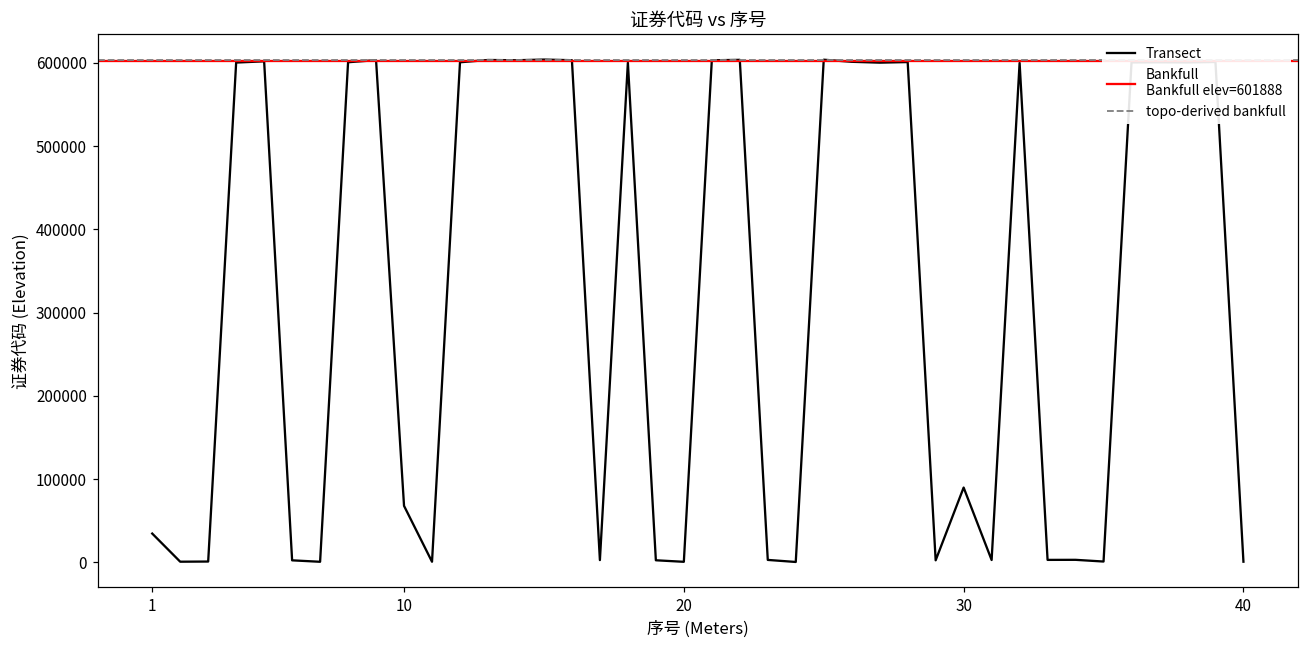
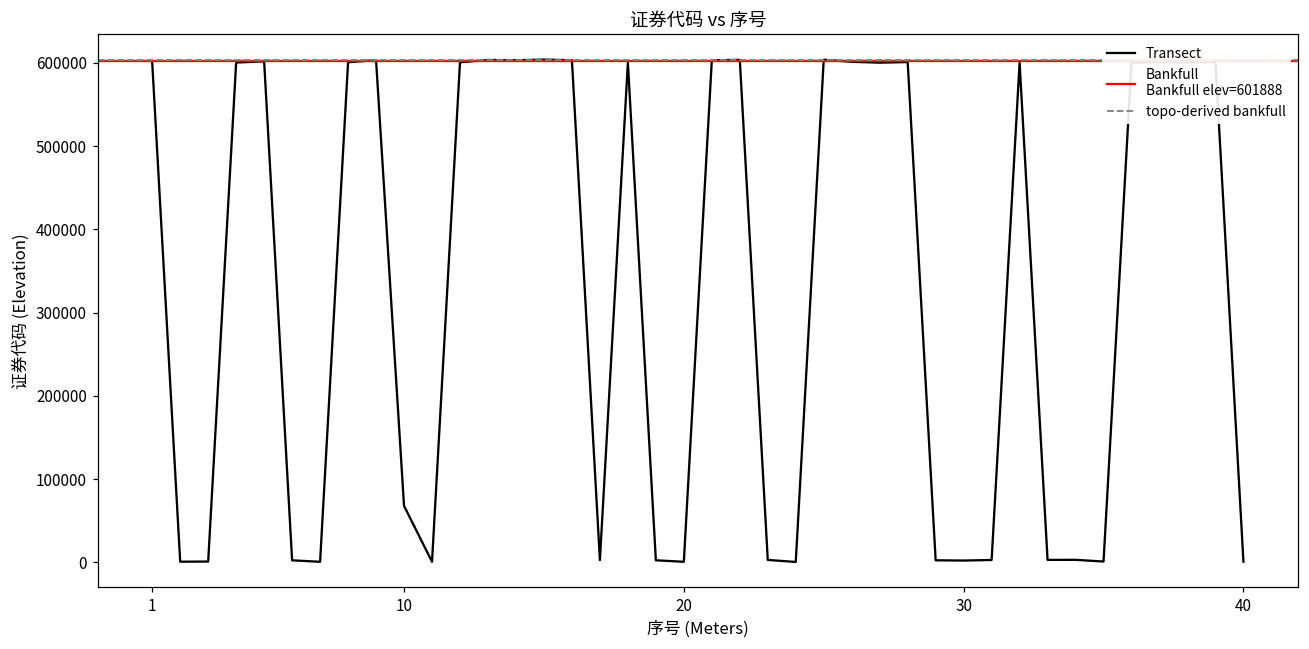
1: 30000 -> 600000
30: 90000 -> 0
